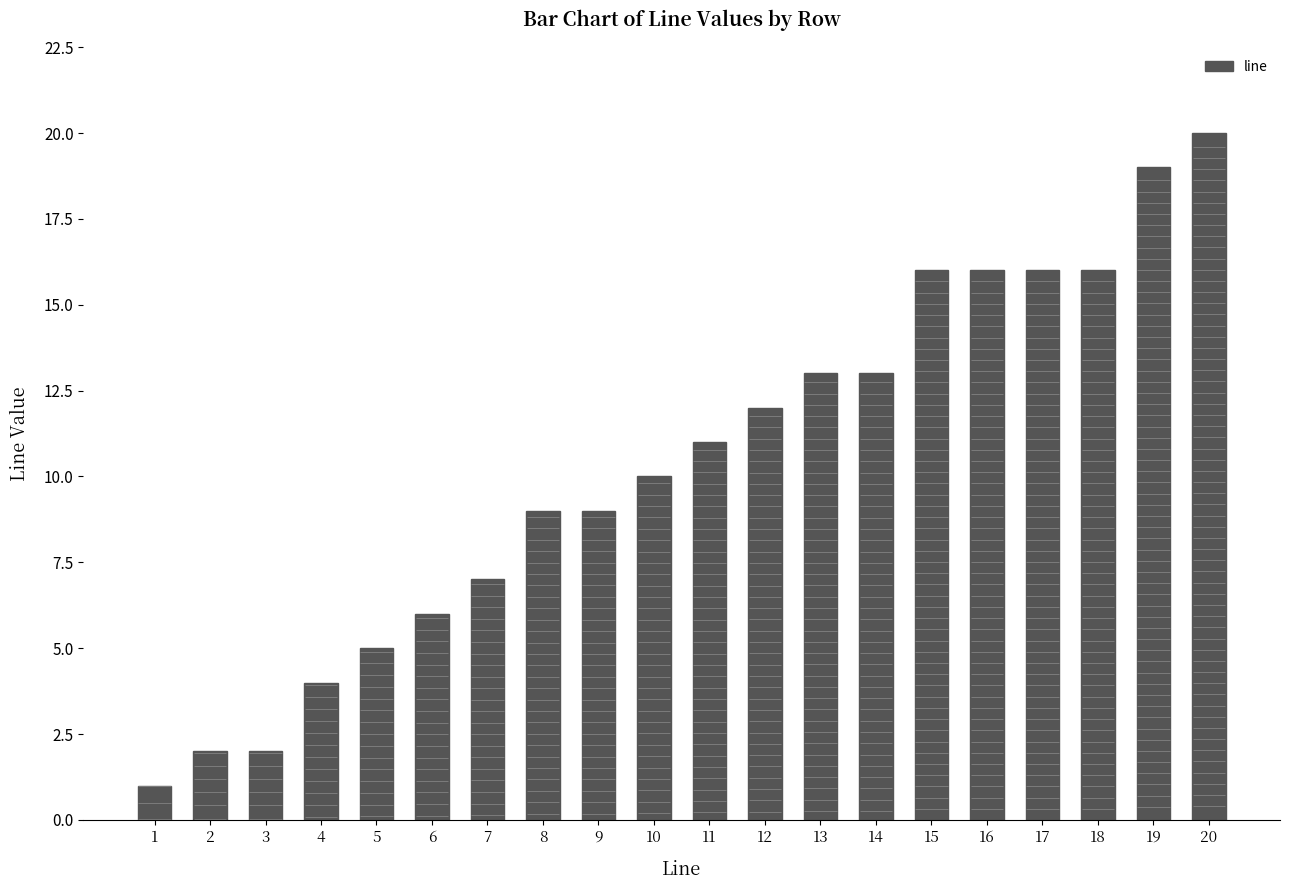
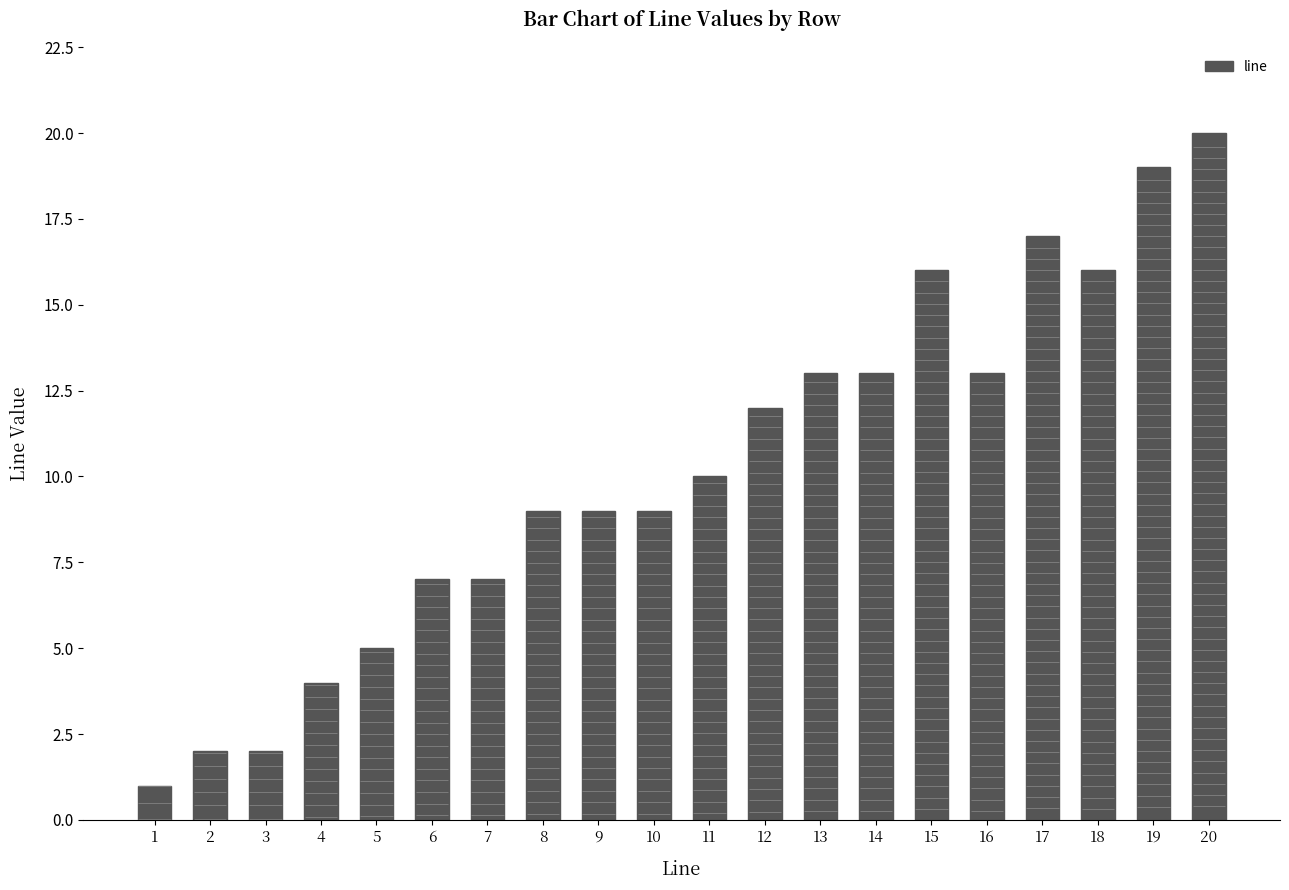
6: 6 -> 7
10: 10 -> 9
11: 11 -> 10
16: 16 -> 13
17: 16 -> 17
